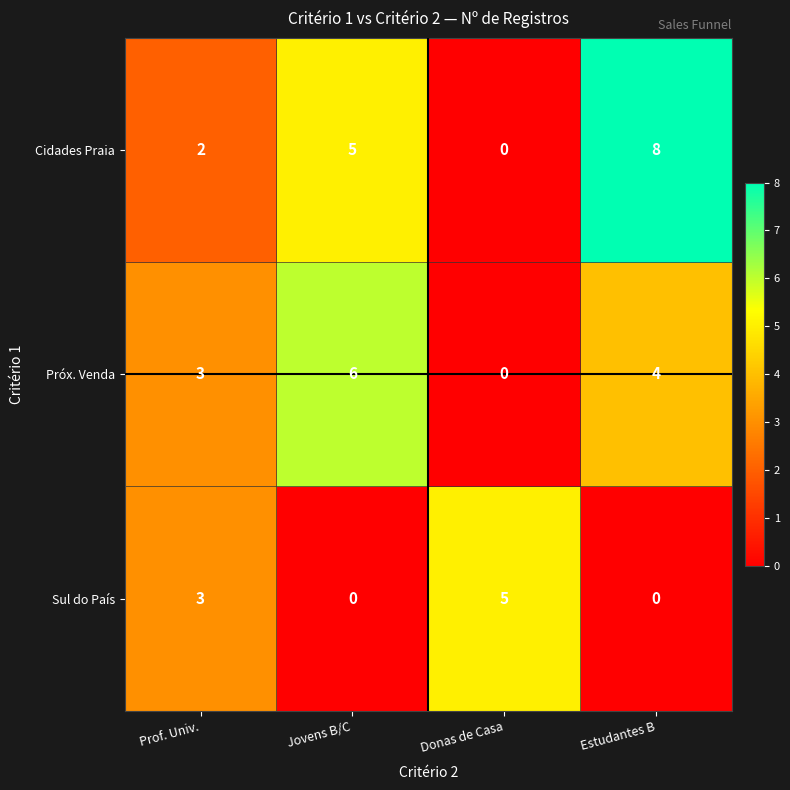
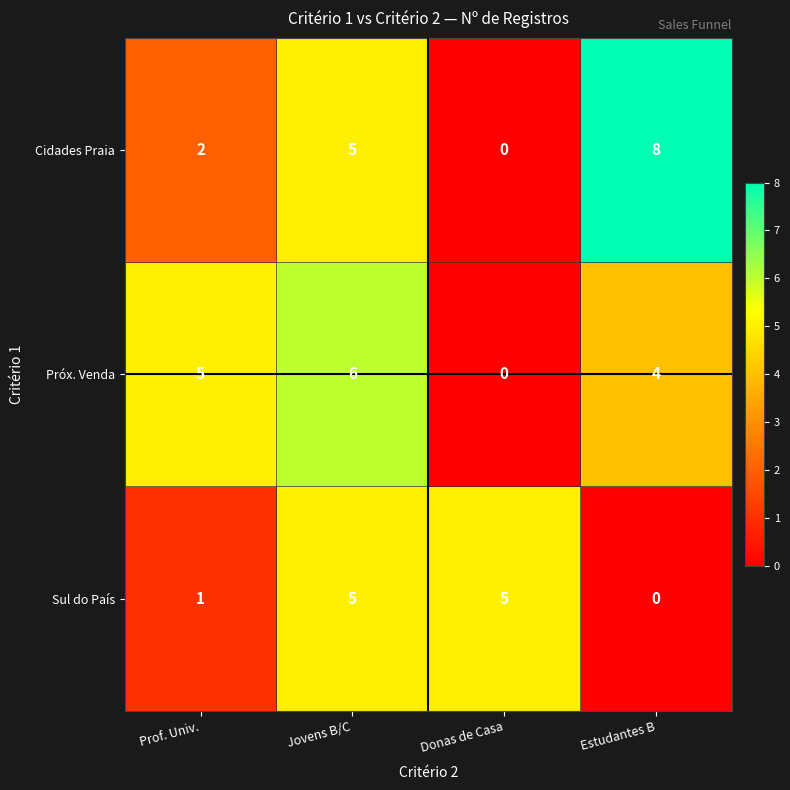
Próx. Venda, Prof. Univ.: 3 -> 5
Sul do País, Prof. Univ.: 3 -> 1
Sul do País, Jovens B/C: 0 -> 5
